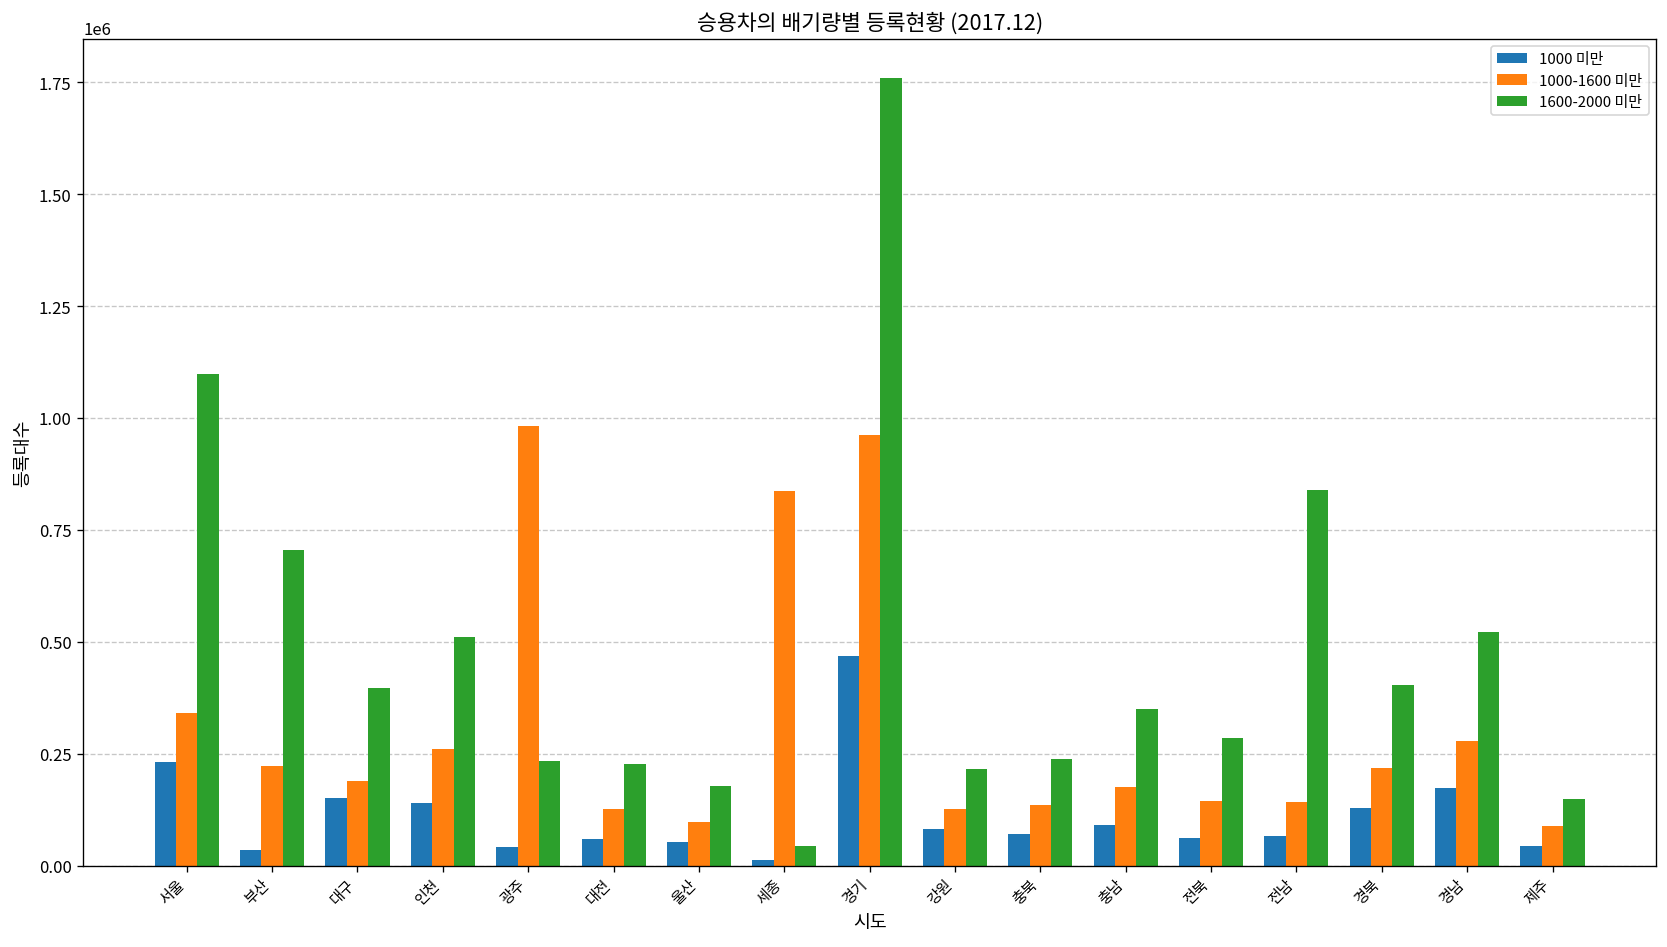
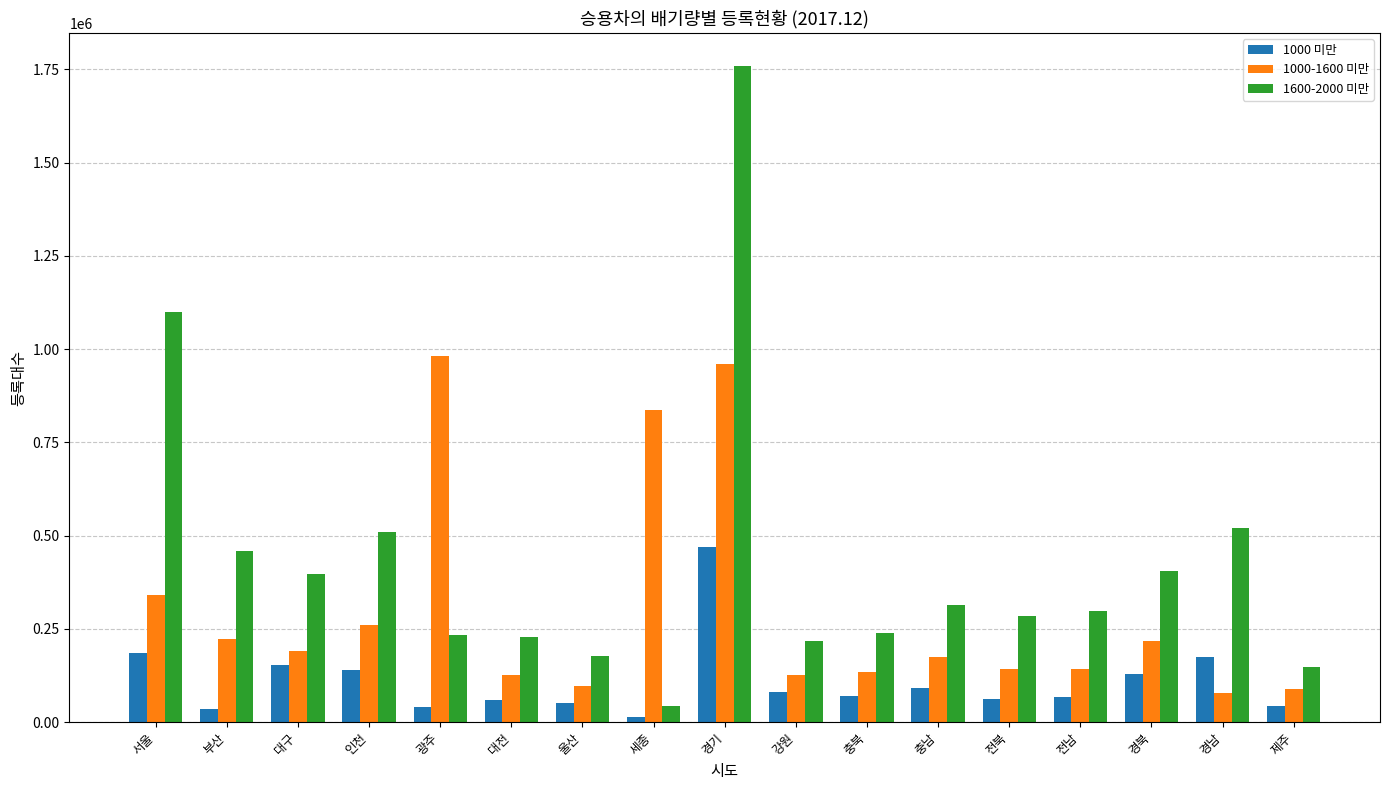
1000 미만, 서울: 230000 -> 180000
1600-2000 미만, 부산: 700000 -> 460000
1600-2000 미만, 충남: 350000 -> 310000
1600-2000 미만, 전남: 840000 -> 300000
1000-1600 미만, 경남: 280000 -> 80000
